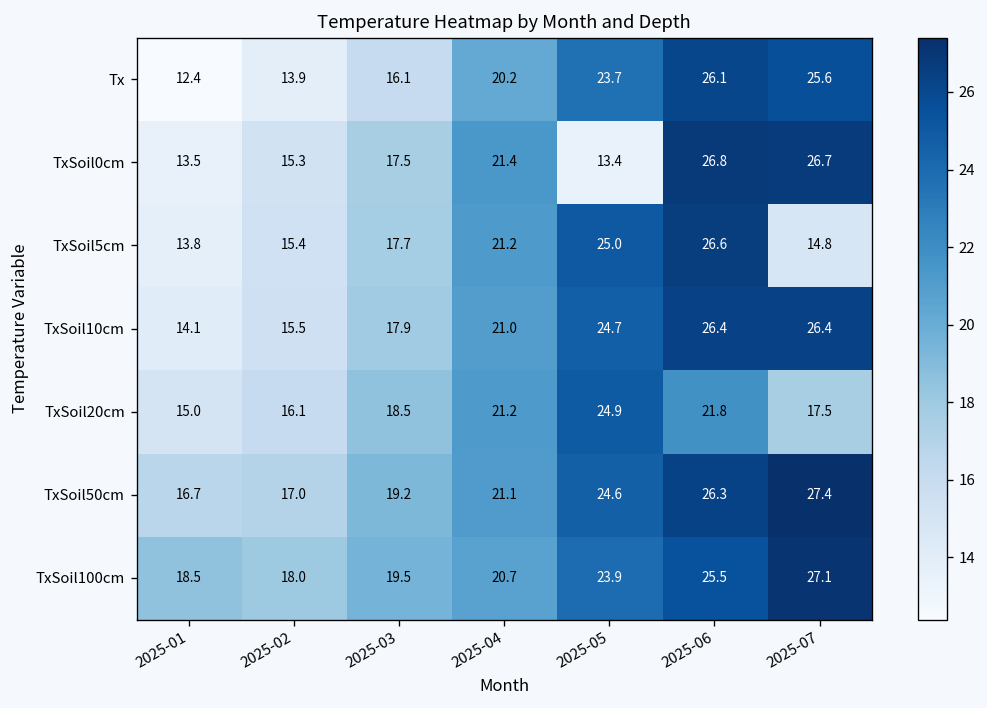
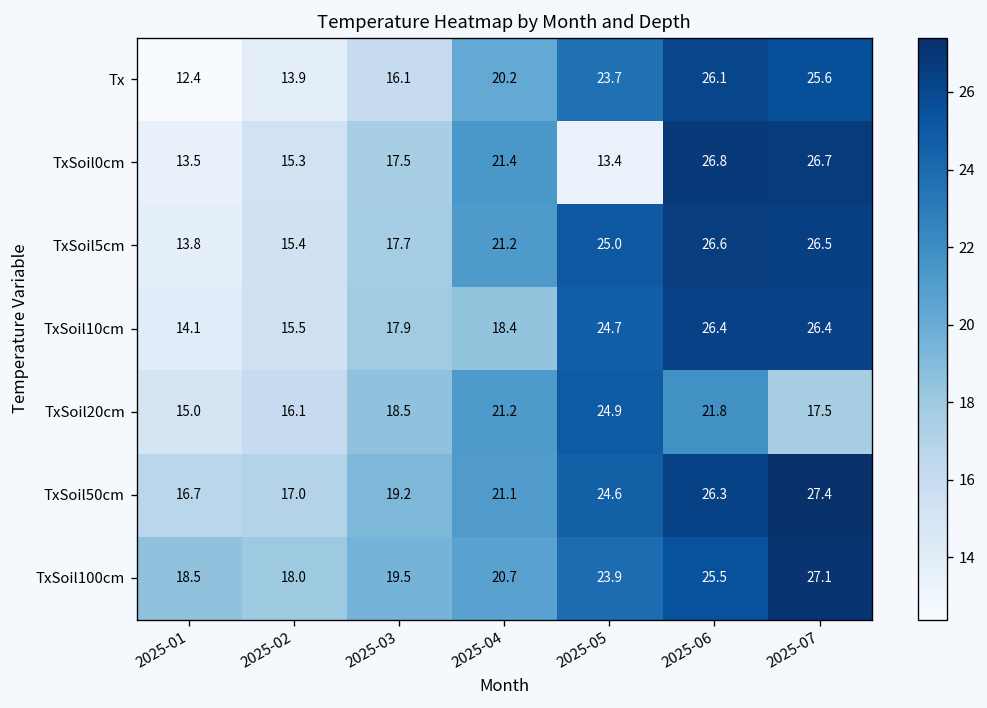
TxSoil5cm, 2025-07: 14.8 -> 26.5
TxSoil10cm, 2025-04: 21.0 -> 18.4
